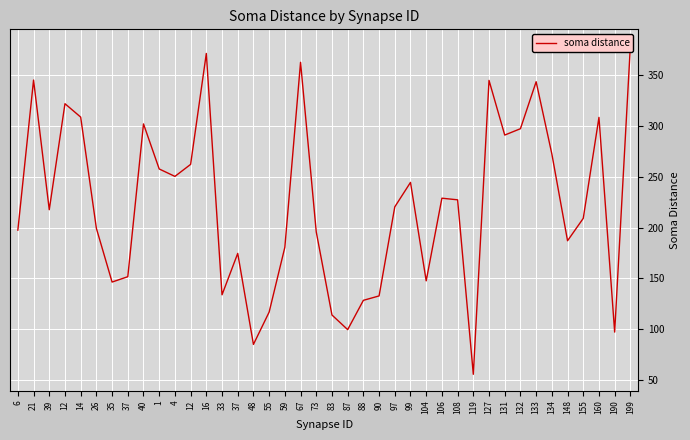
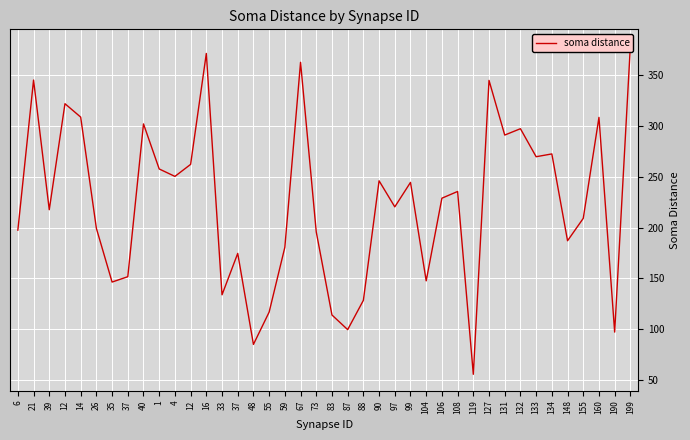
90: 133 -> 246
108: 227 -> 236
133: 344 -> 270
